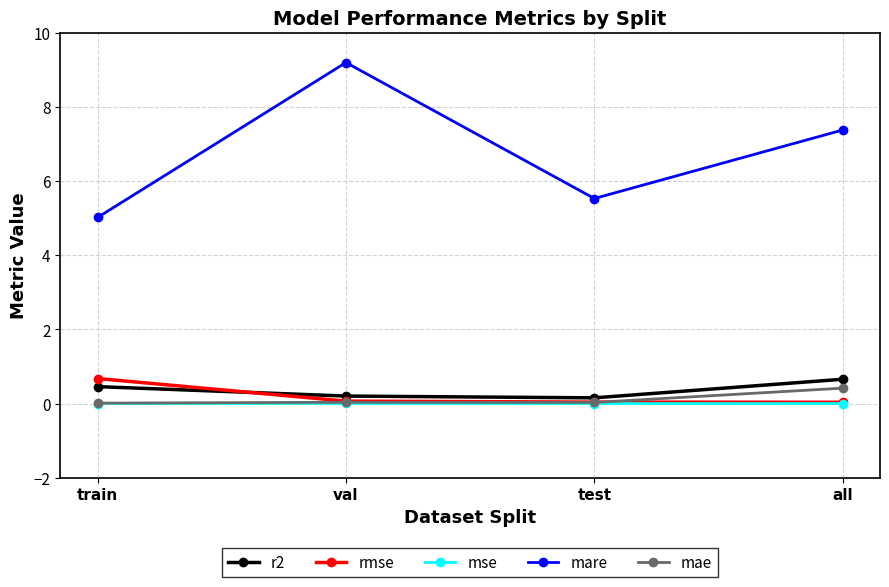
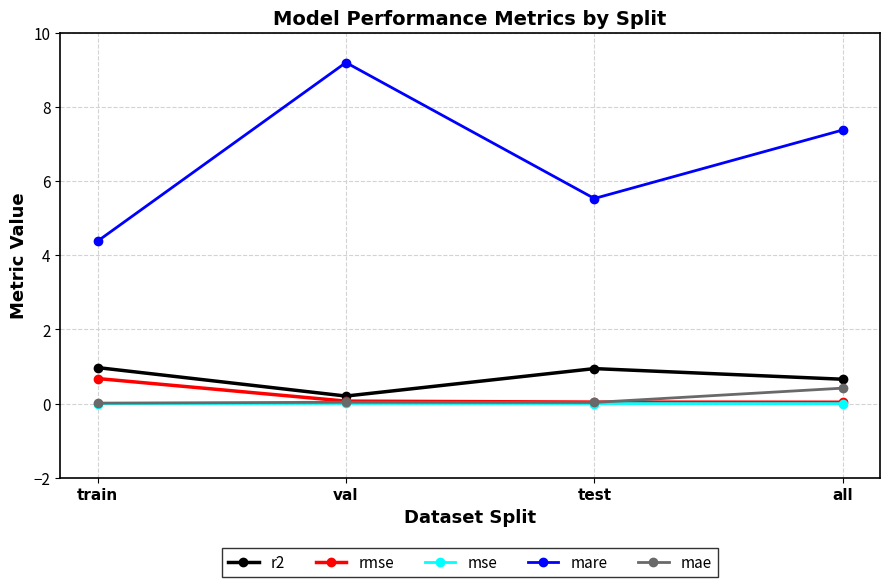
r2, train: 0.5 -> 1.0
mare, train: 5.0 -> 4.4
r2, test: 0.2 -> 0.9
